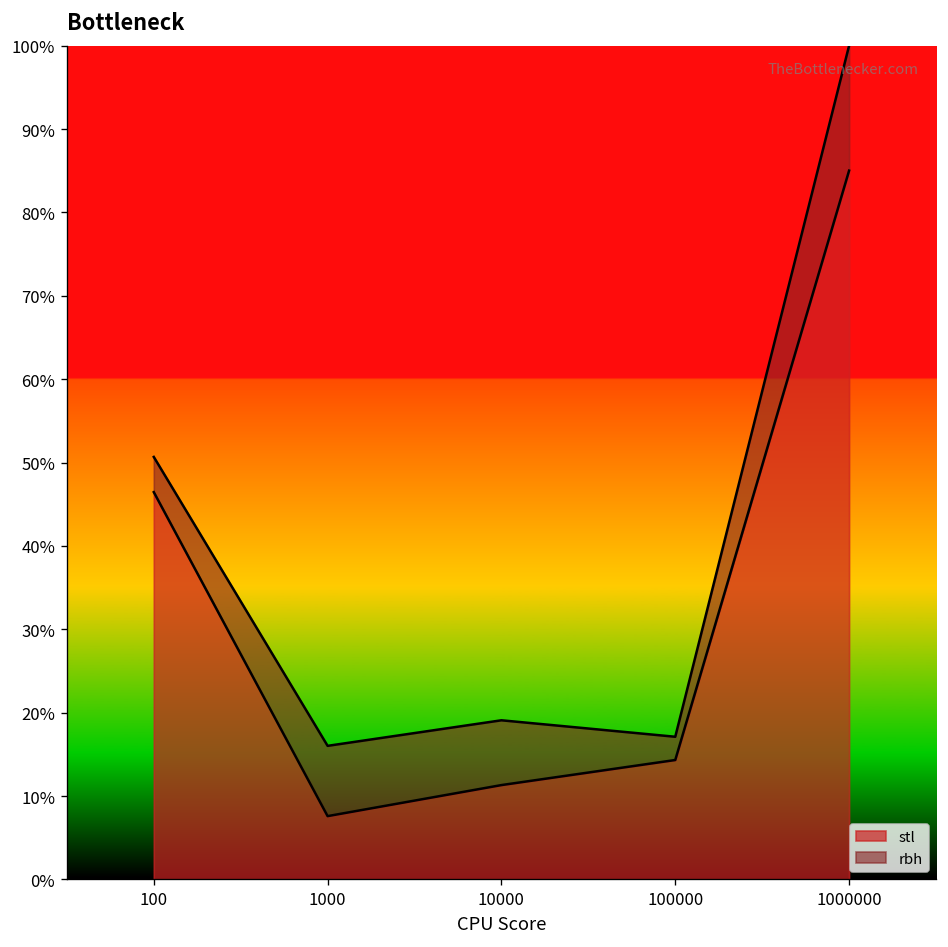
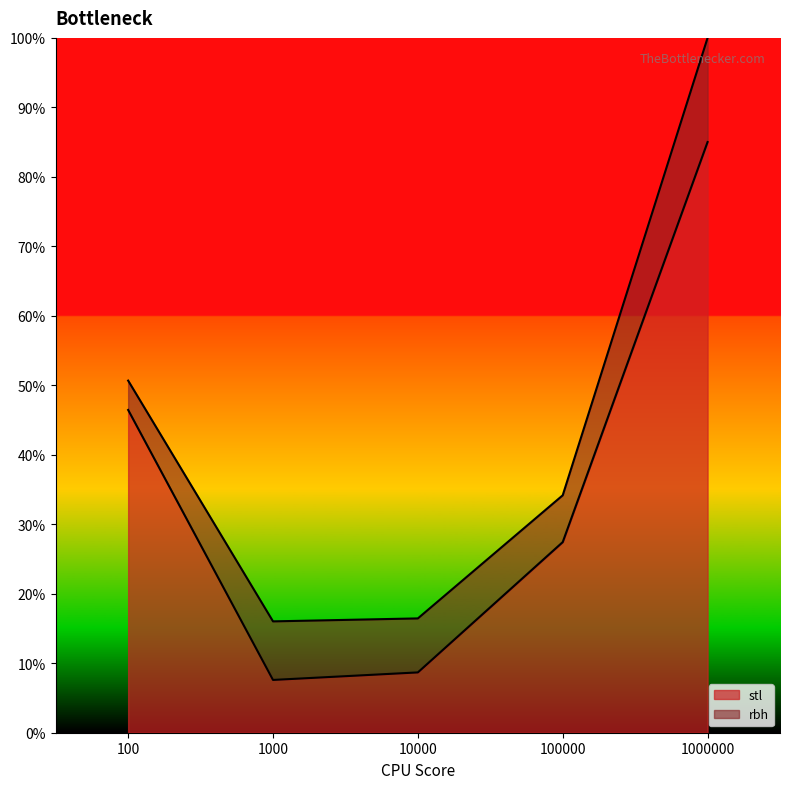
stl, 10000: 11% -> 9%
stl, 100000: 14% -> 27%
rbh, 100000: 3% -> 7%
